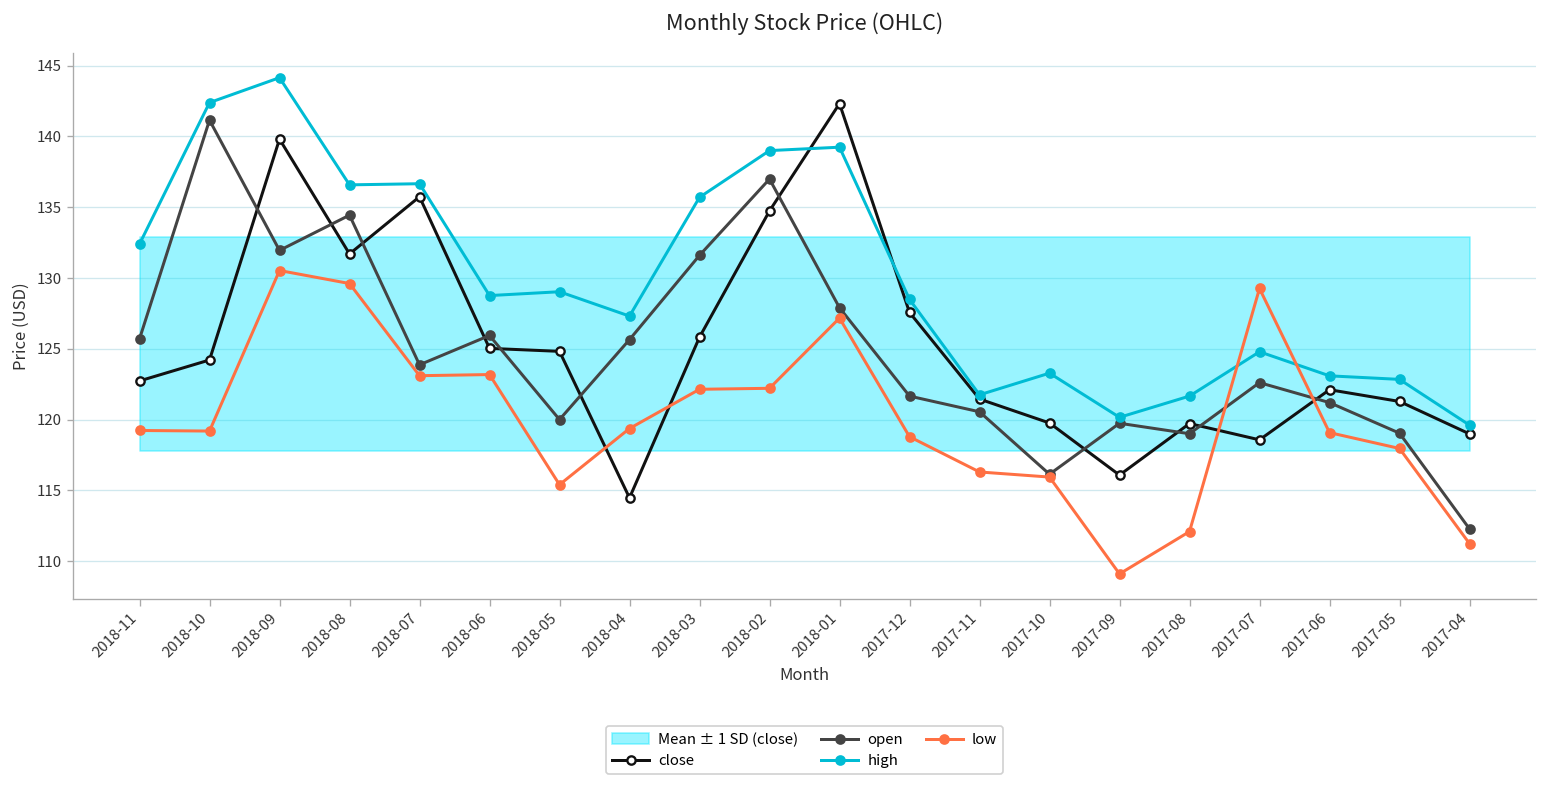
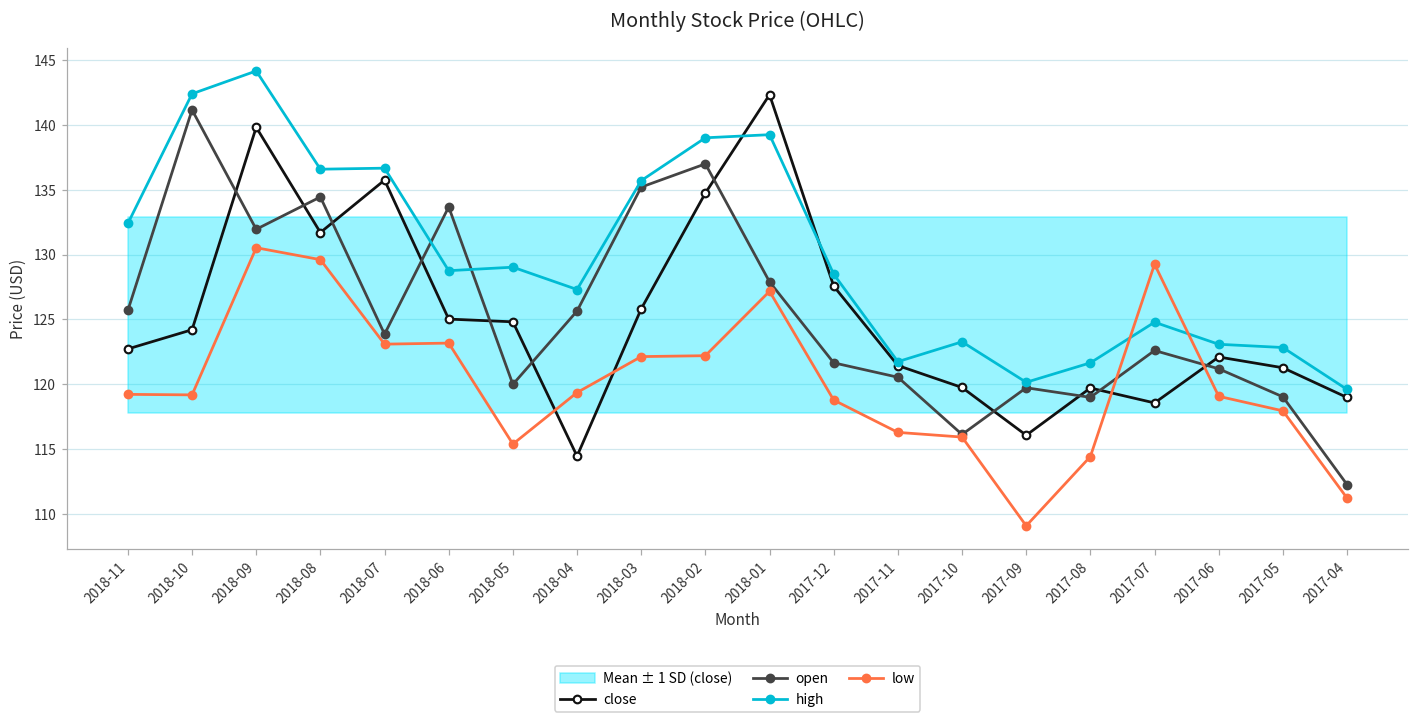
open, 2018-06: 125.9 -> 133.7
open, 2018-03: 131.6 -> 135.2
low, 2017-08: 112.1 -> 114.4
